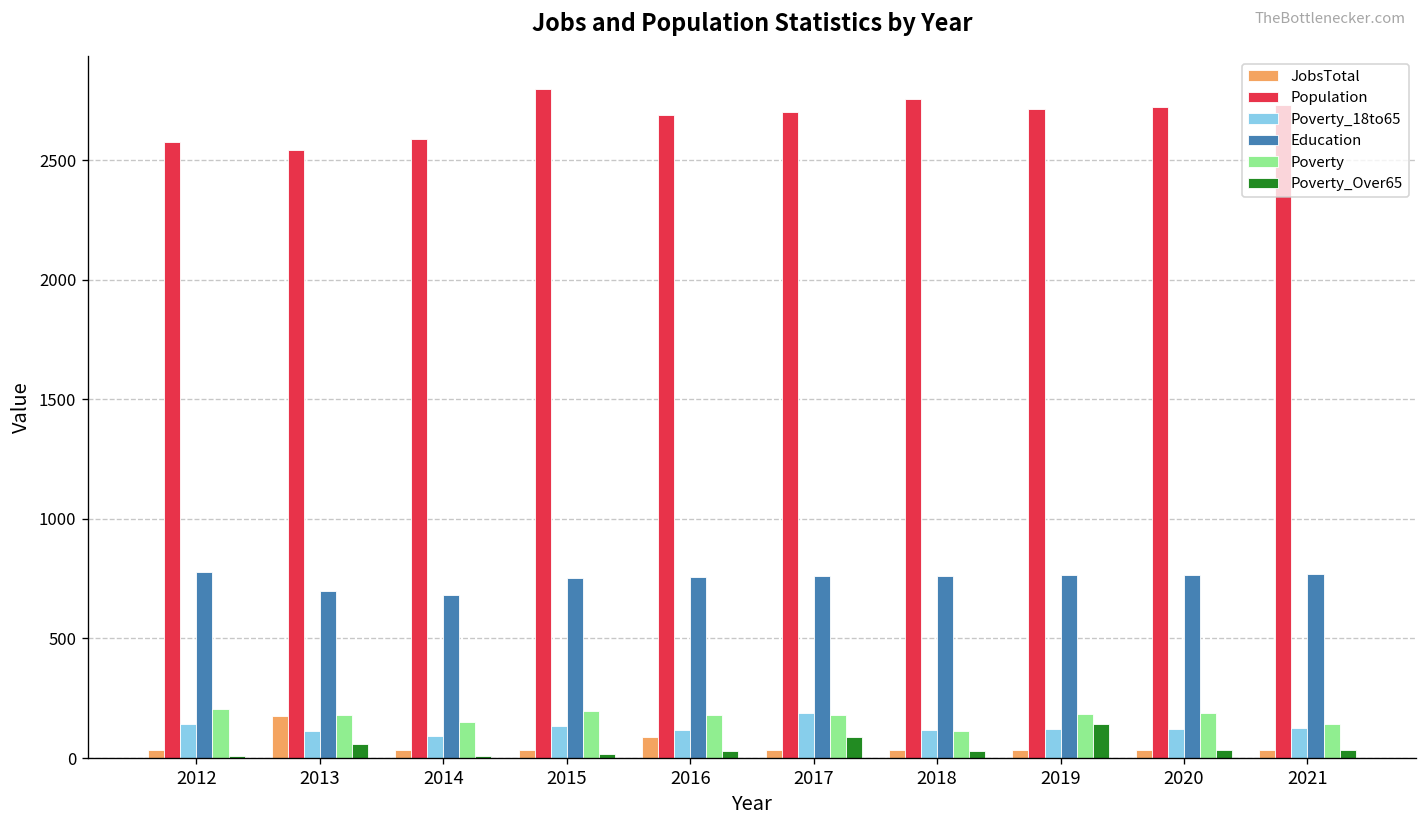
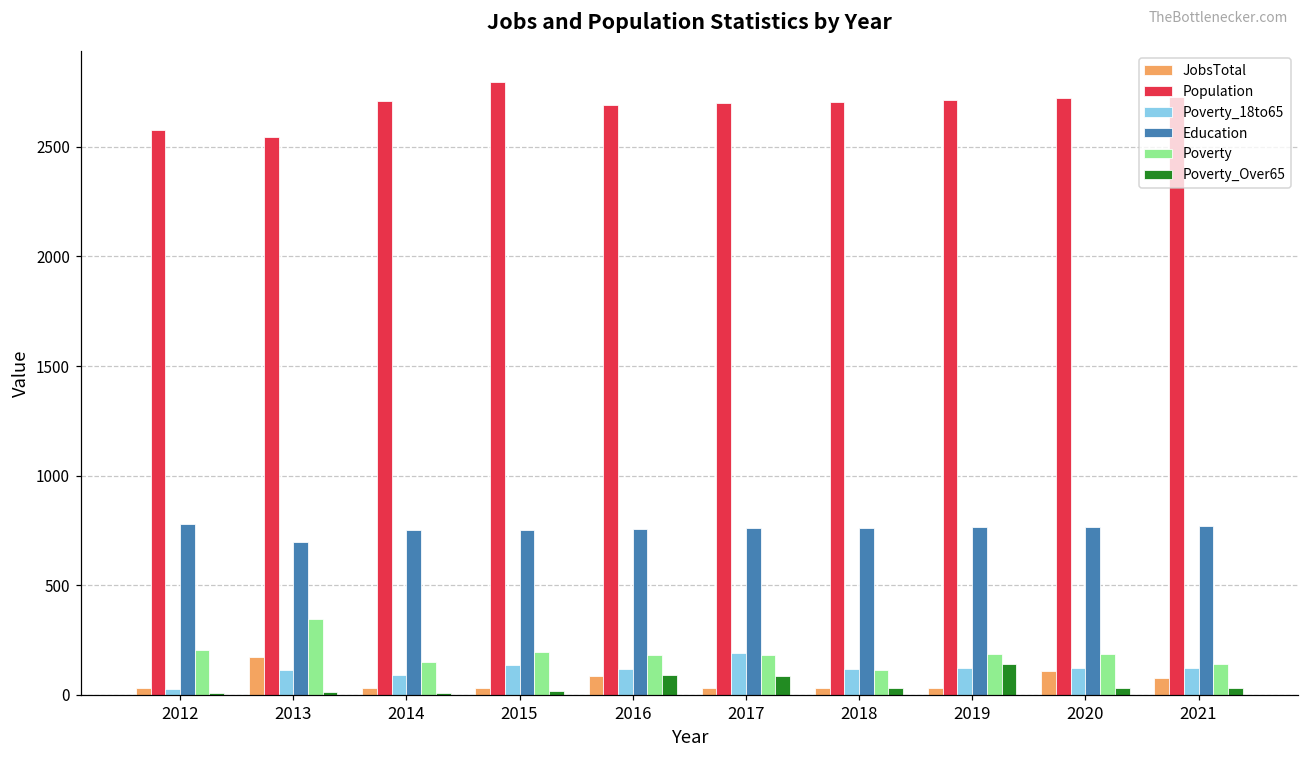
Poverty_18to65, 2012: 140 -> 30
Poverty, 2013: 180 -> 350
Poverty_Over65, 2013: 60 -> 10
Population, 2014: 2590 -> 2710
Education, 2014: 680 -> 750
Poverty_Over65, 2016: 30 -> 90
Population, 2018: 2750 -> 2710
JobsTotal, 2020: 30 -> 110
JobsTotal, 2021: 30 -> 80
